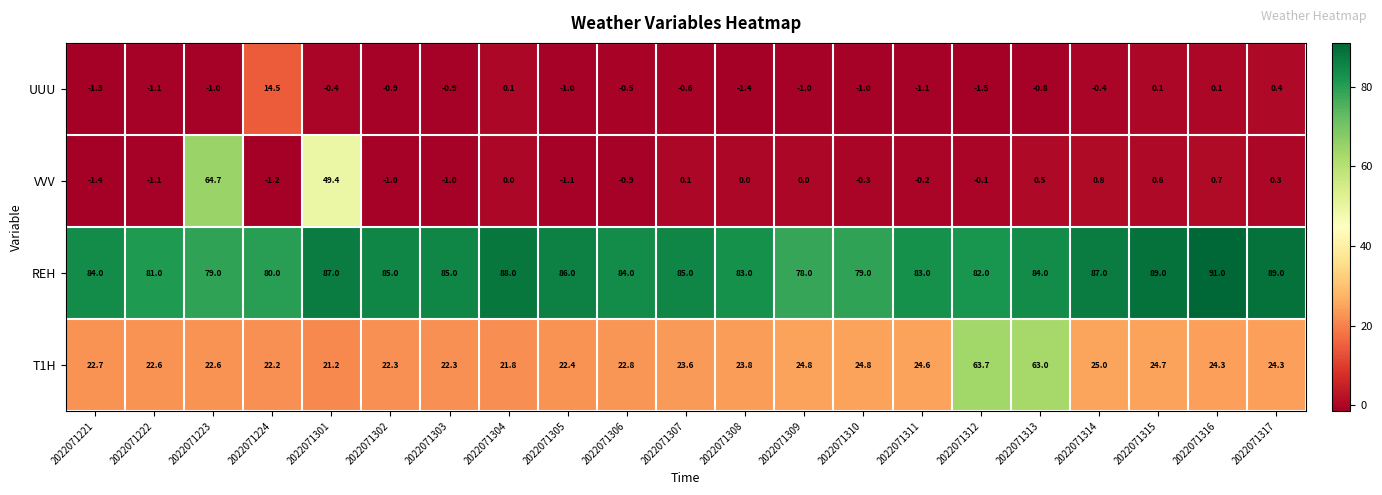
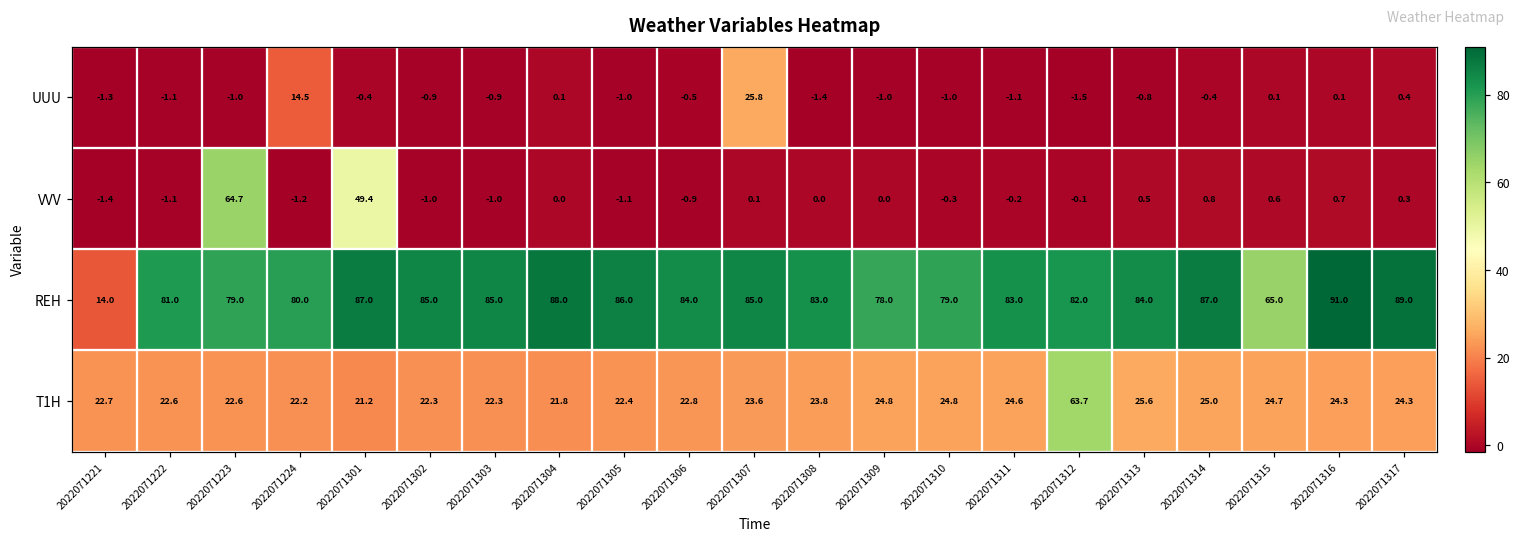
UUU, 2022071307: -0.6 -> 25.8
REH, 2022071221: 84.0 -> 14.0
REH, 2022071315: 89.0 -> 65.0
T1H, 2022071313: 63.0 -> 25.6
